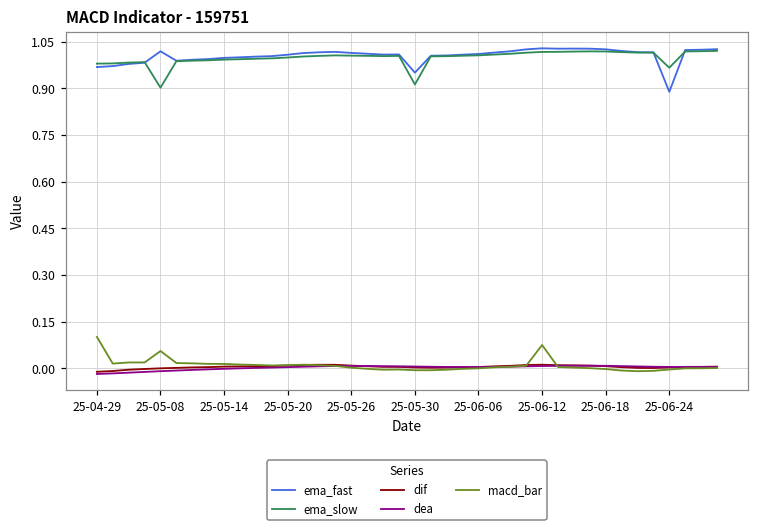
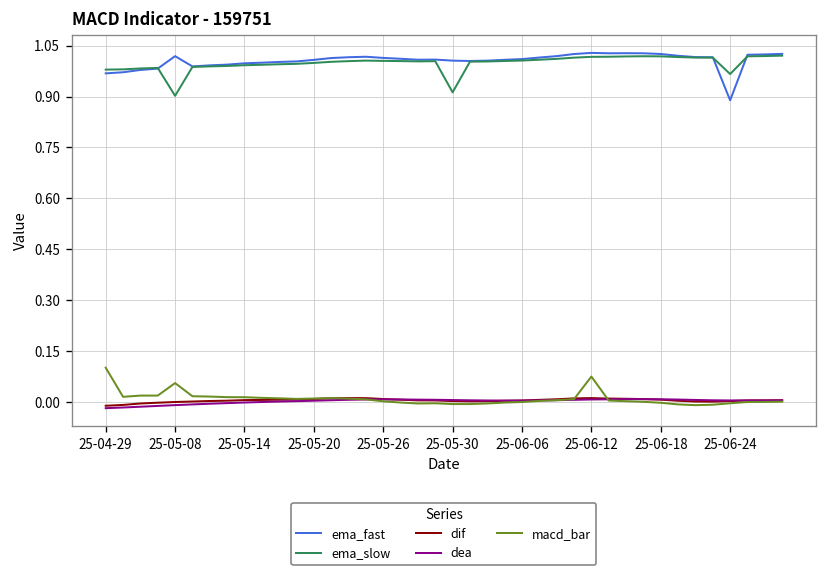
ema_fast, 25-05-30: 0.95 -> 1.01
